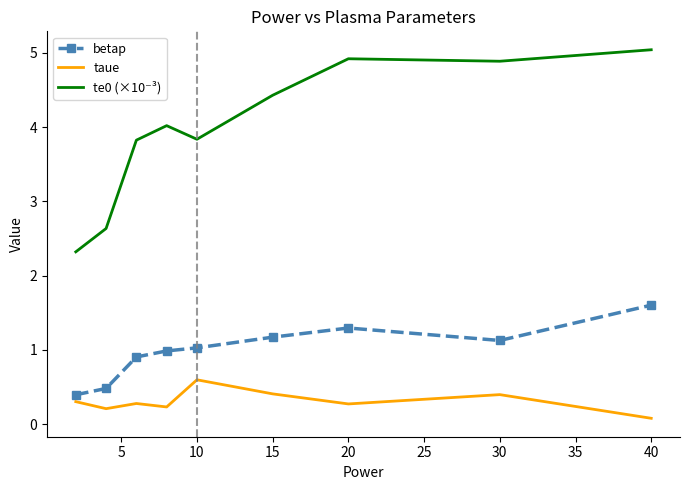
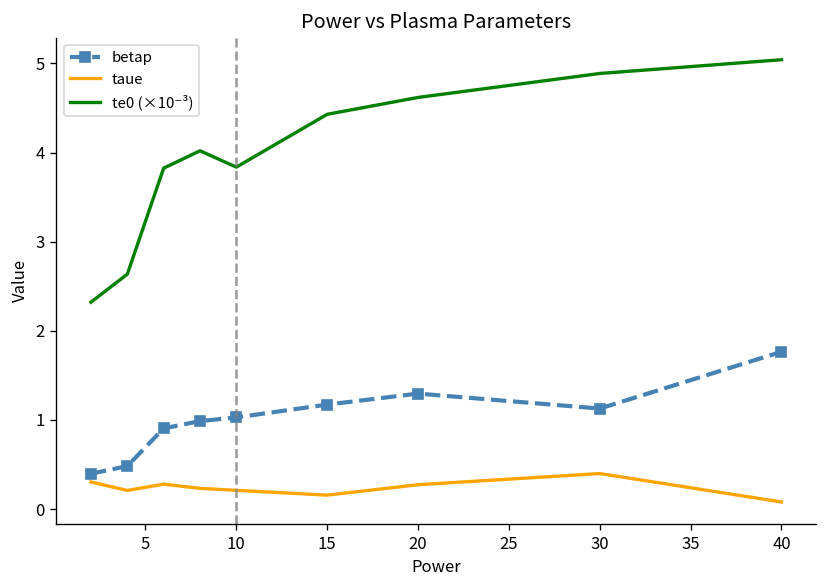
taue, 10: 0.6 -> 0.2
taue, 15: 0.4 -> 0.2
te0 (×10⁻³), 20: 4.9 -> 4.6
betap, 40: 1.6 -> 1.8
